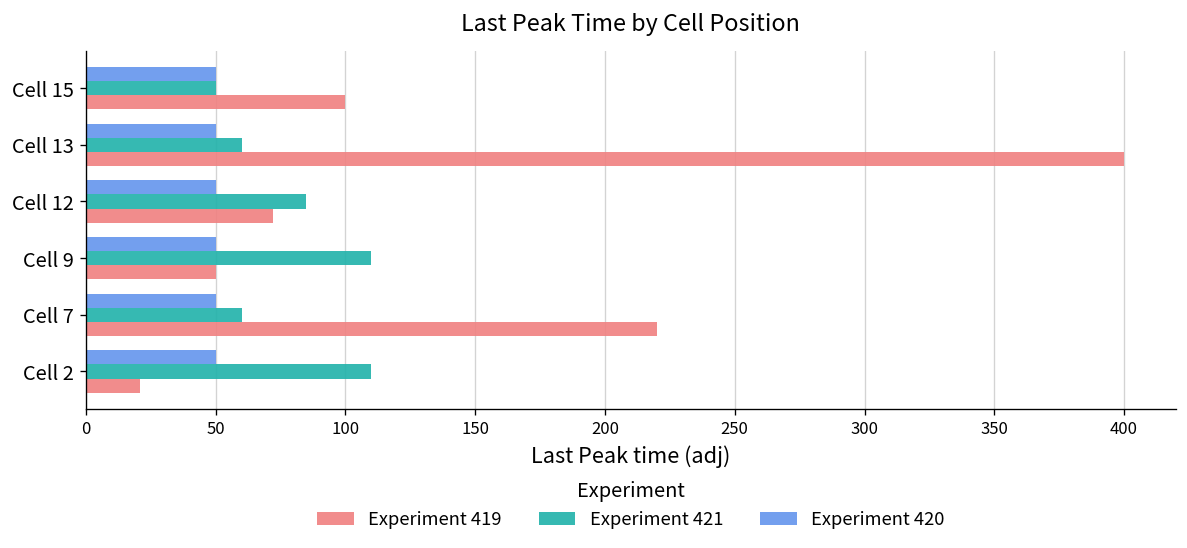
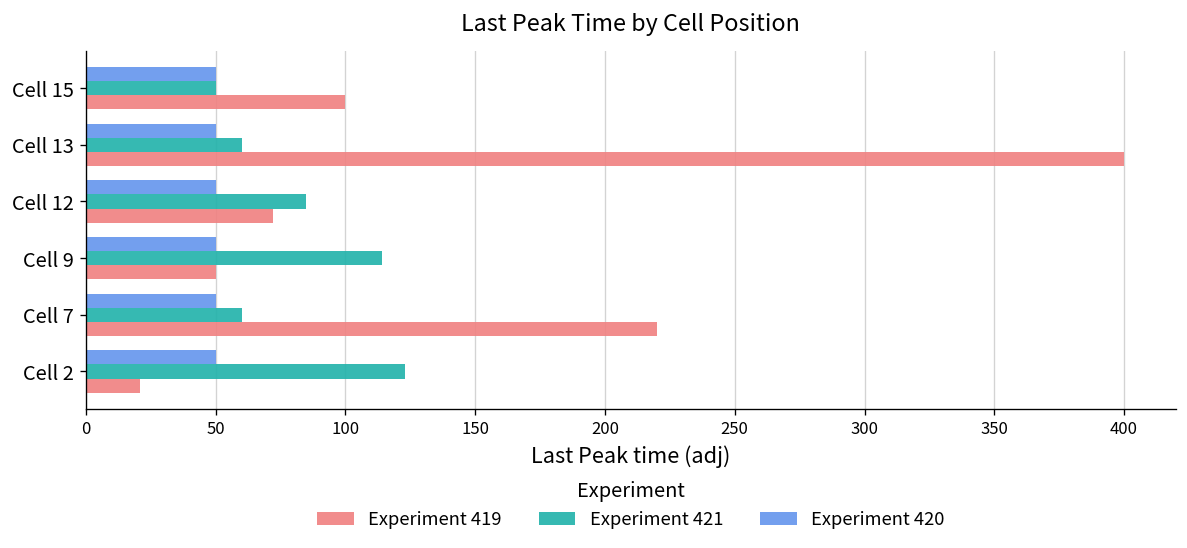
Experiment 421, Cell 9: 110 -> 114
Experiment 421, Cell 2: 110 -> 123
